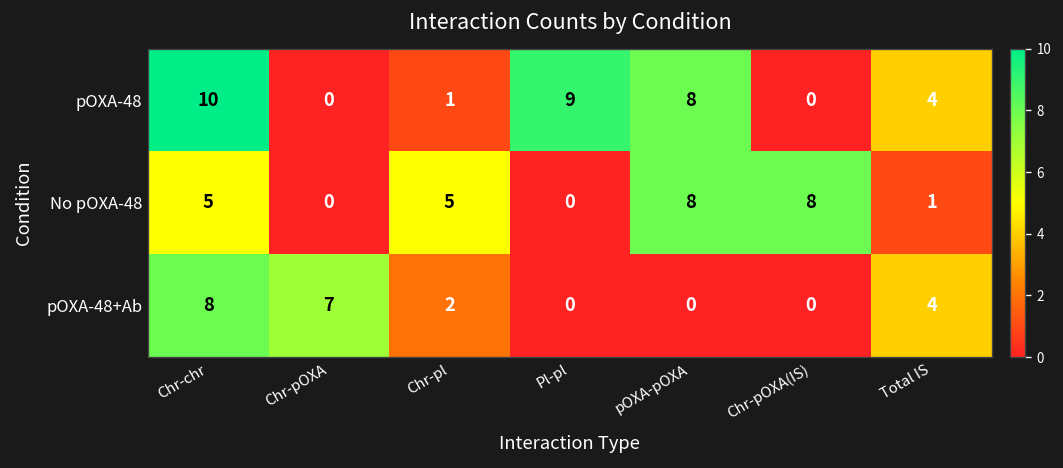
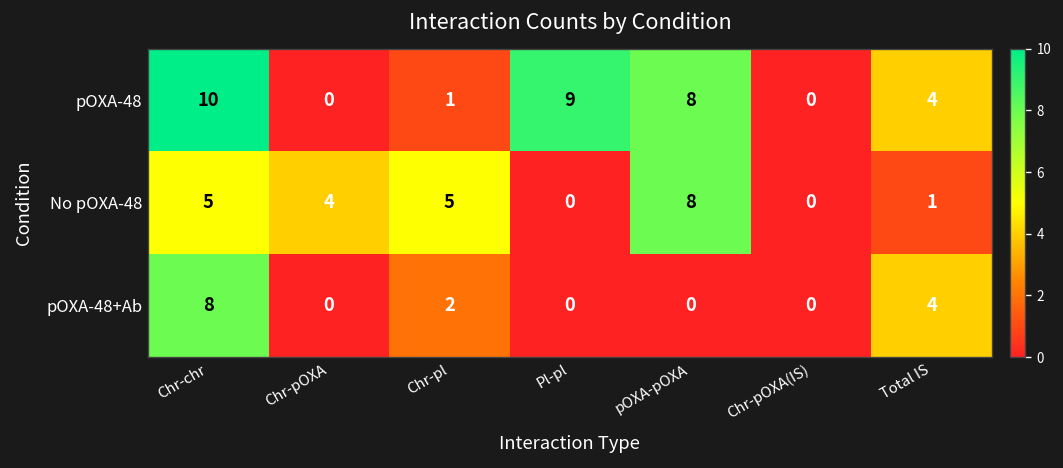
No pOXA-48, Chr-pOXA: 0 -> 4
No pOXA-48, Chr-pOXA(IS): 8 -> 0
pOXA-48+Ab, Chr-pOXA: 7 -> 0
